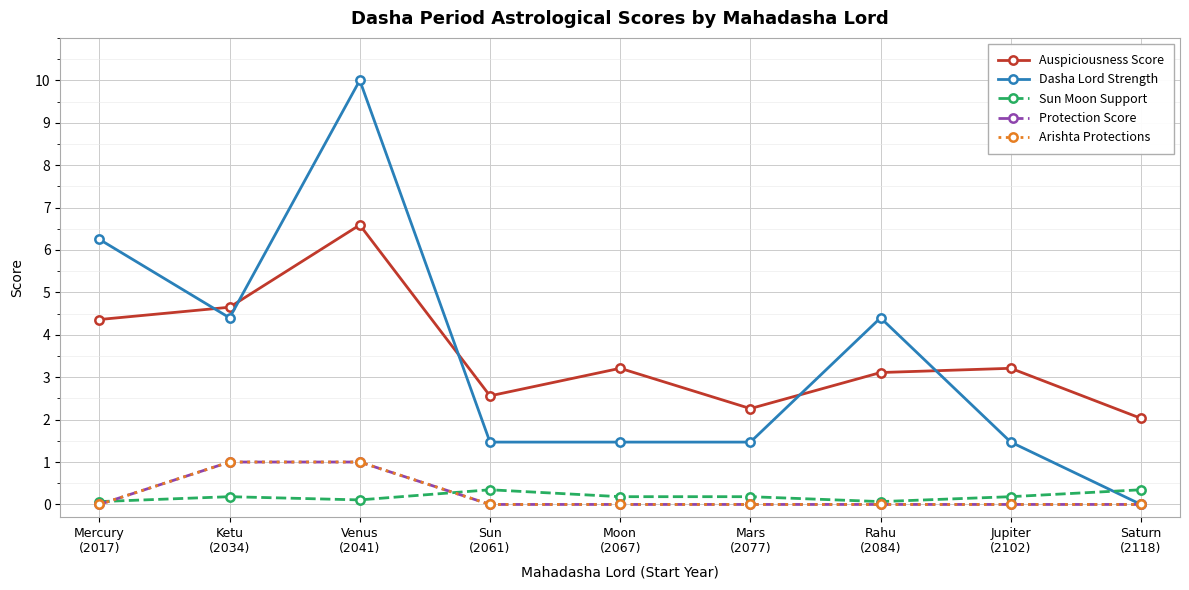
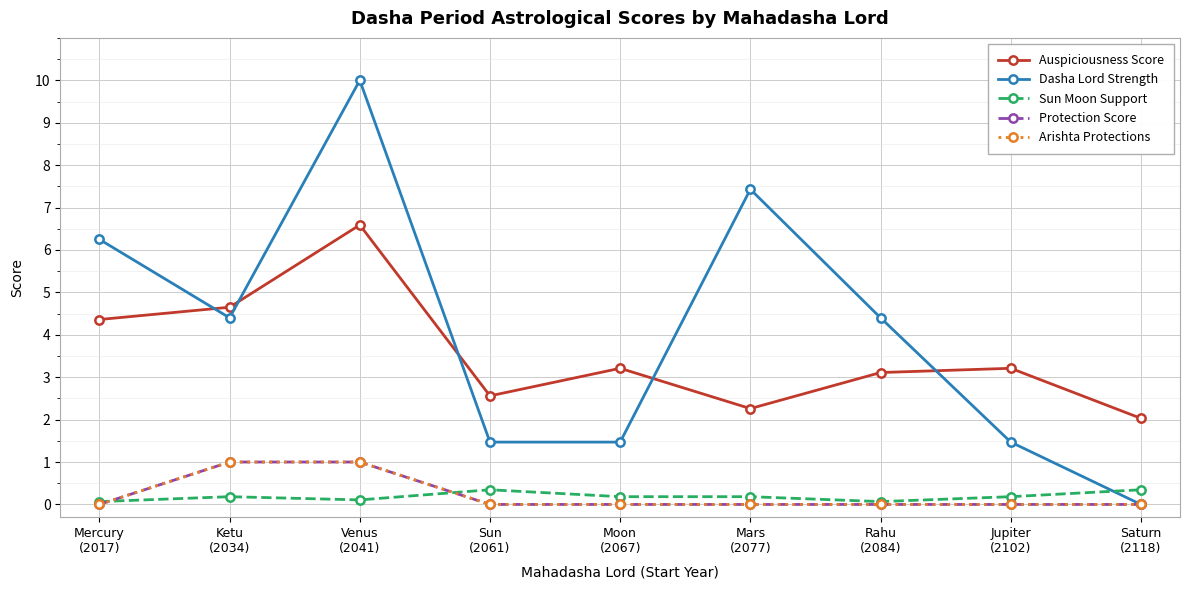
Dasha Lord Strength, Mars (2077): 1.5 -> 7.4
